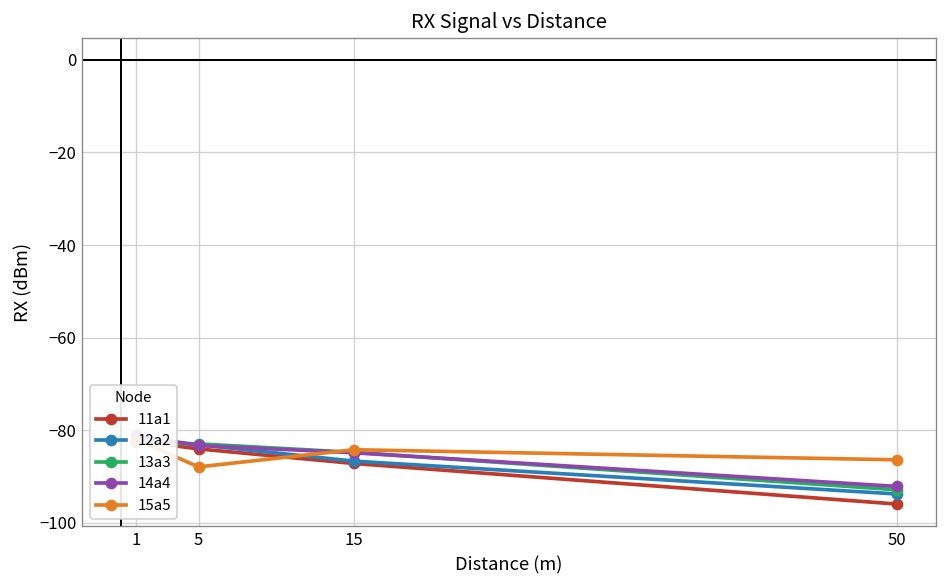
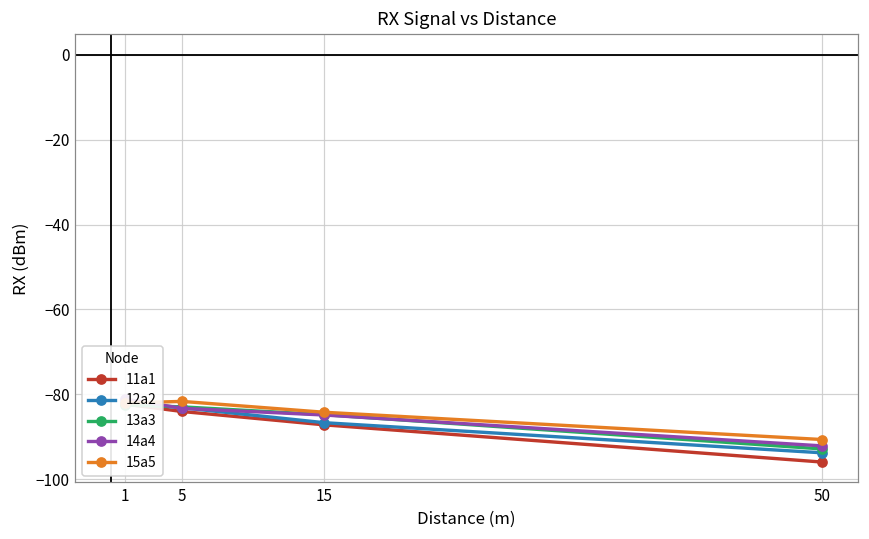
15a5, 5: -88 -> -82
15a5, 50: -86 -> -91
